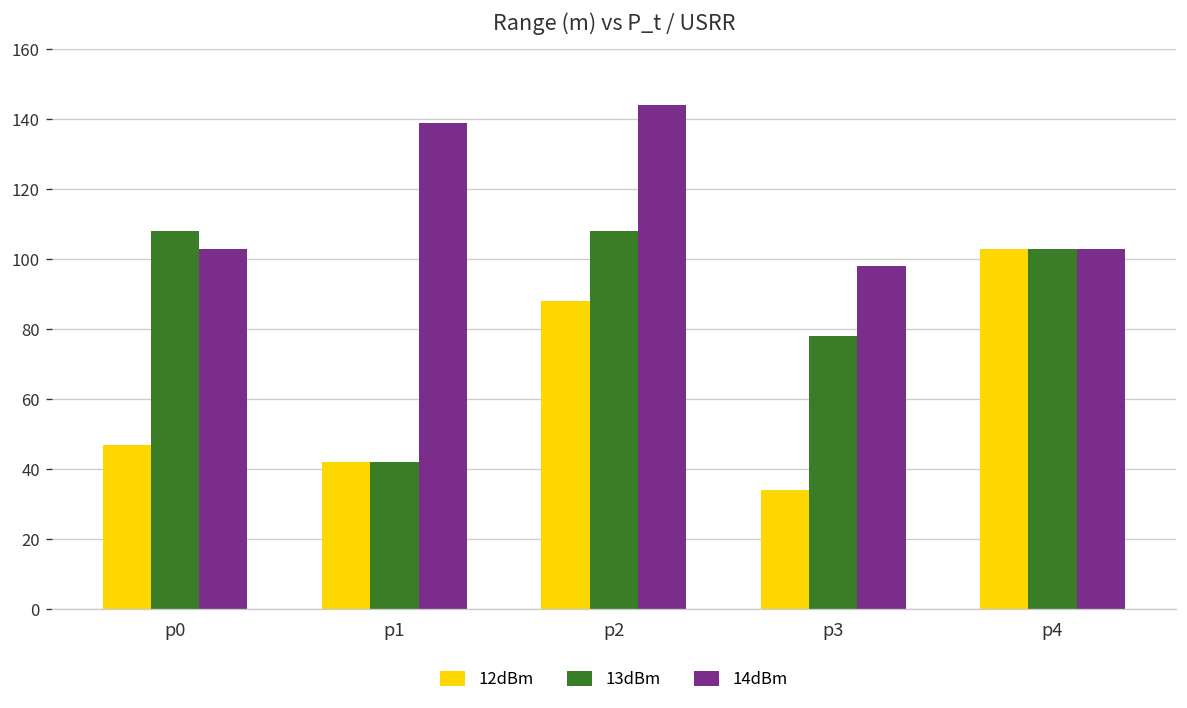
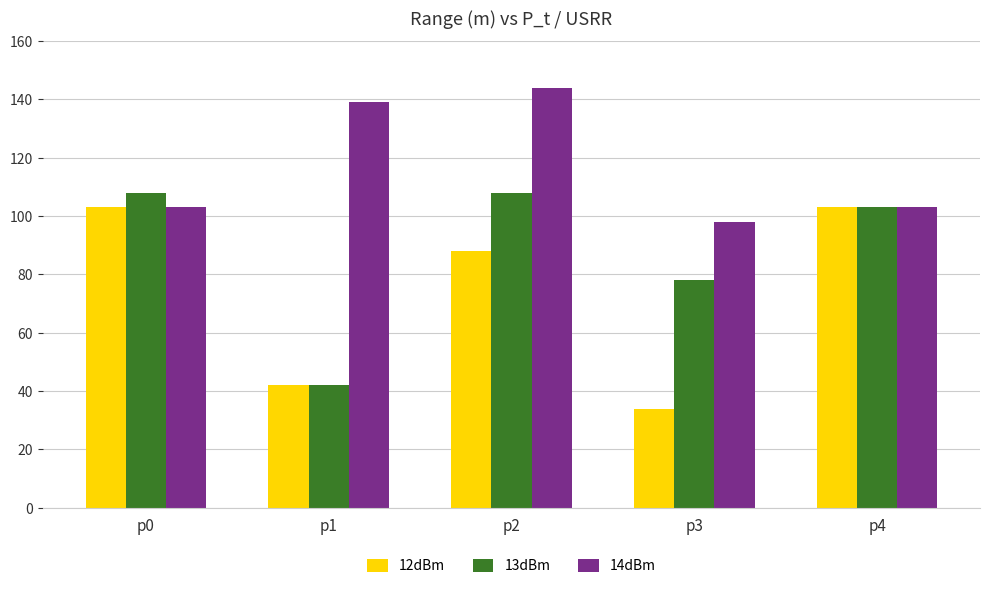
12dBm, p0: 47 -> 103
